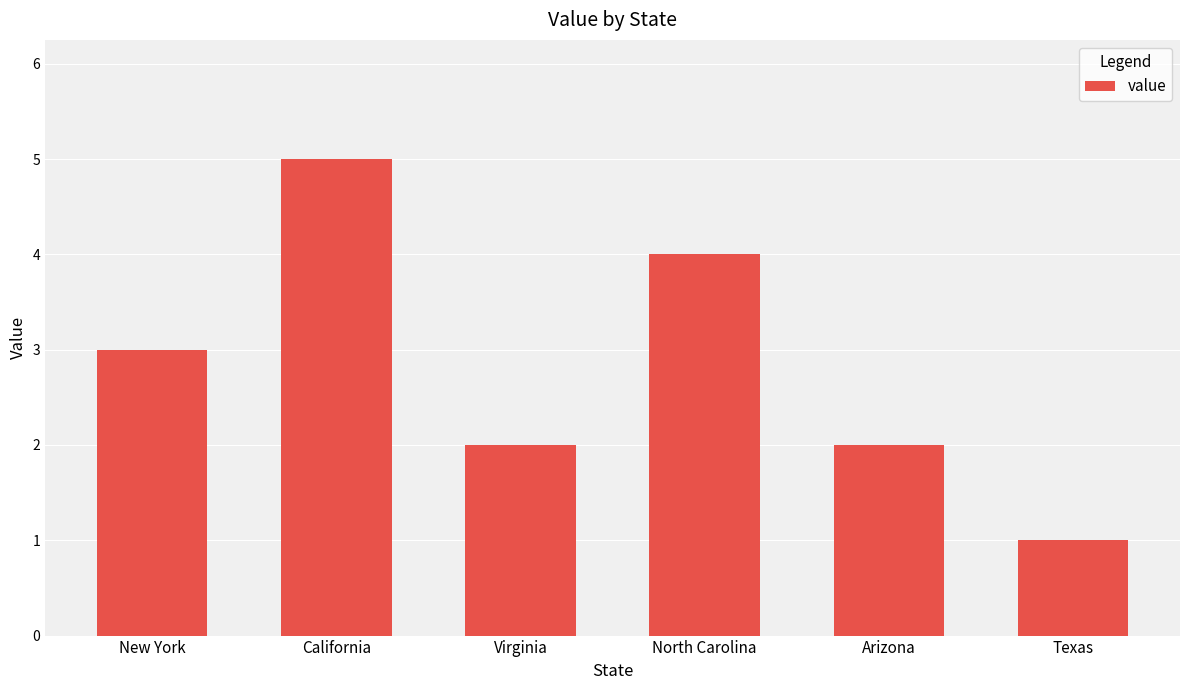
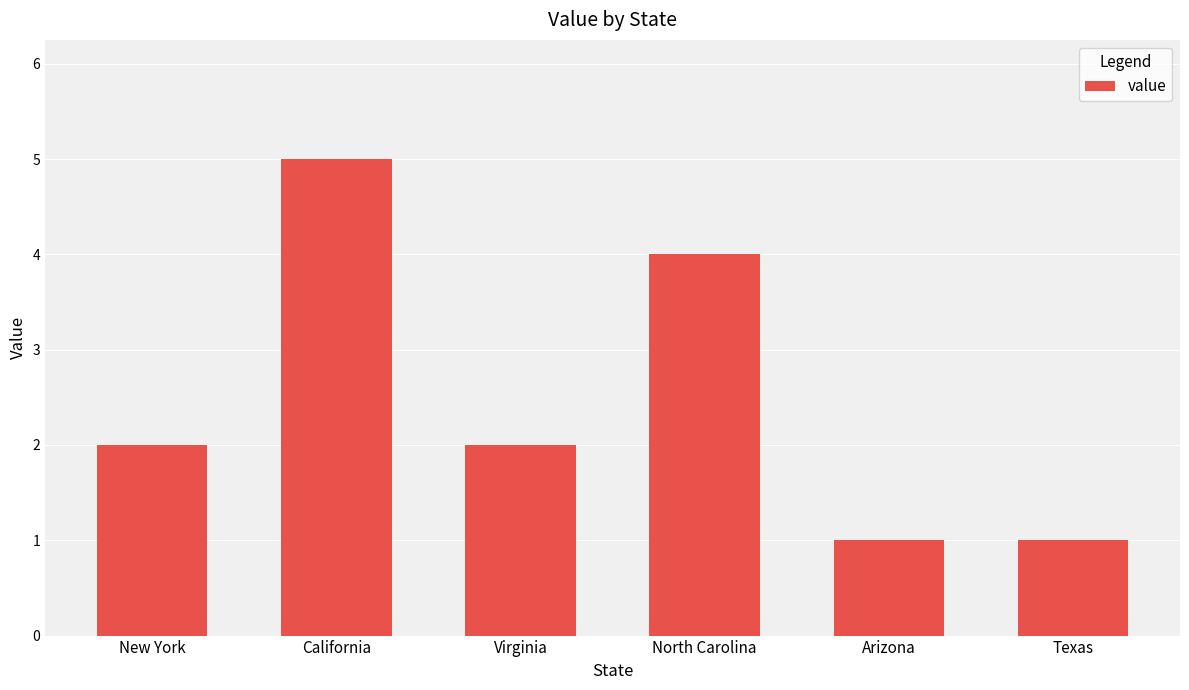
New York: 3 -> 2
Arizona: 2 -> 1
